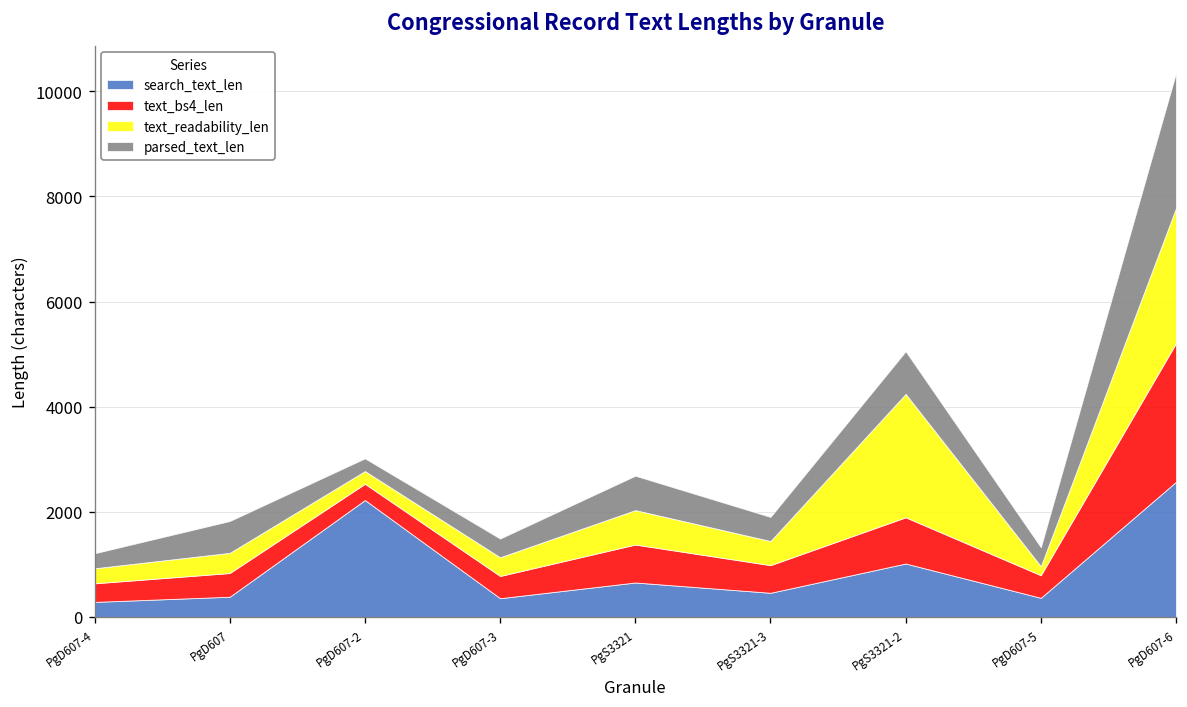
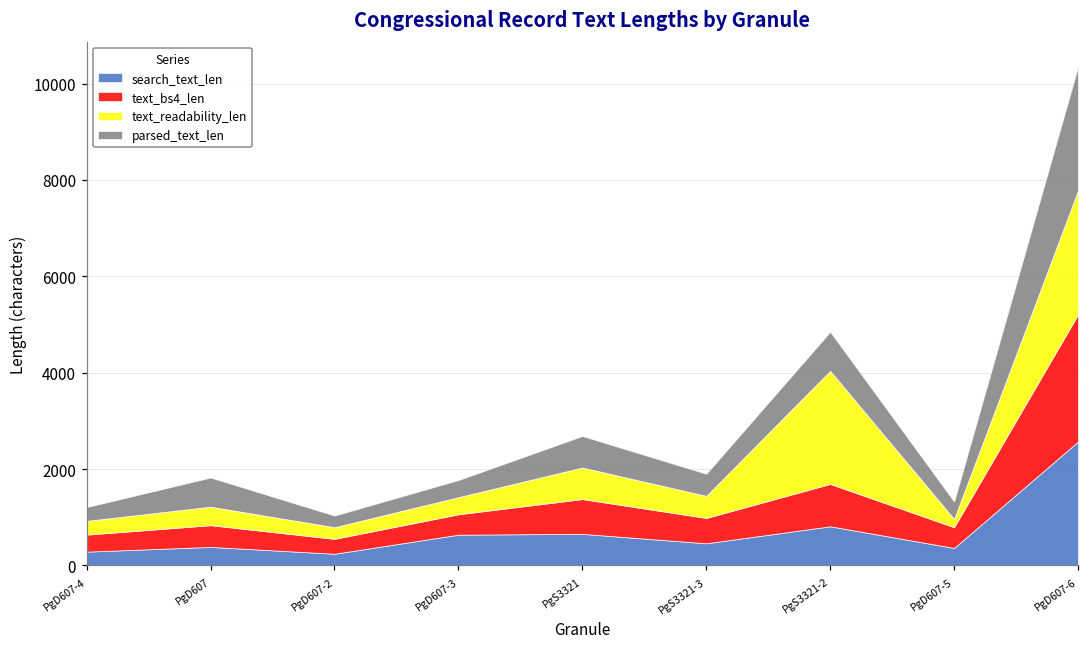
search_text_len, PgD607-2: 2200 -> 200
search_text_len, PgD607-3: 400 -> 600
search_text_len, PgS3321-2: 1000 -> 800
